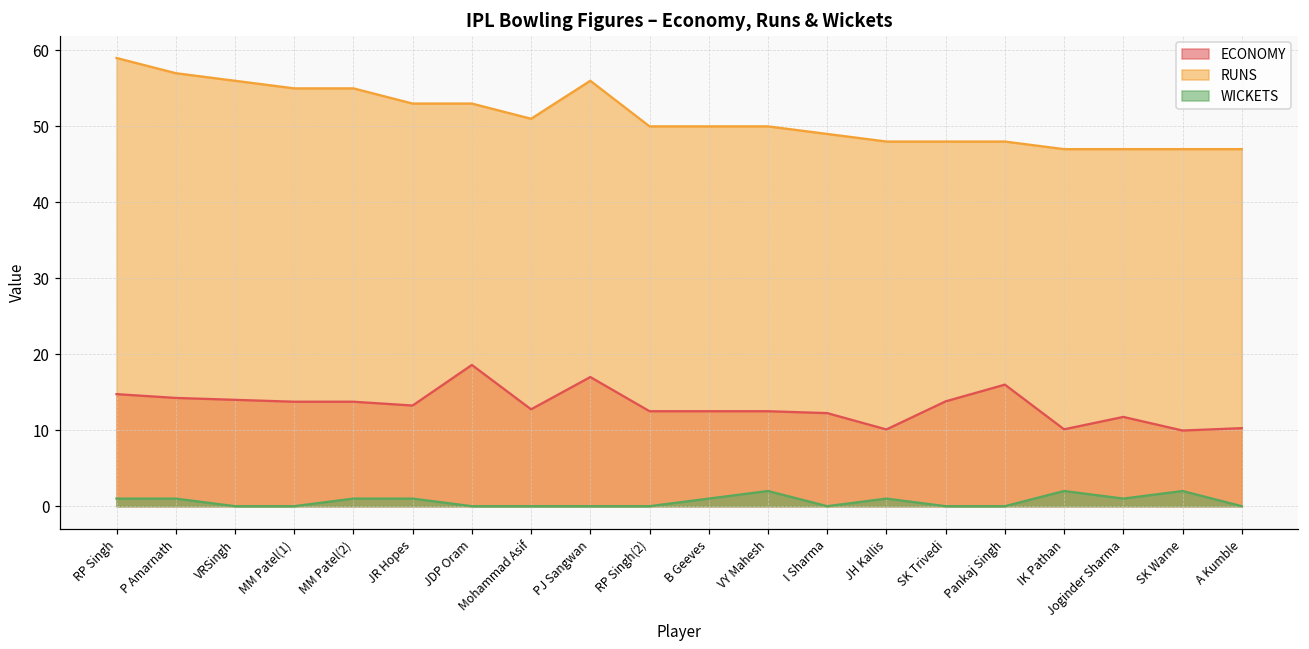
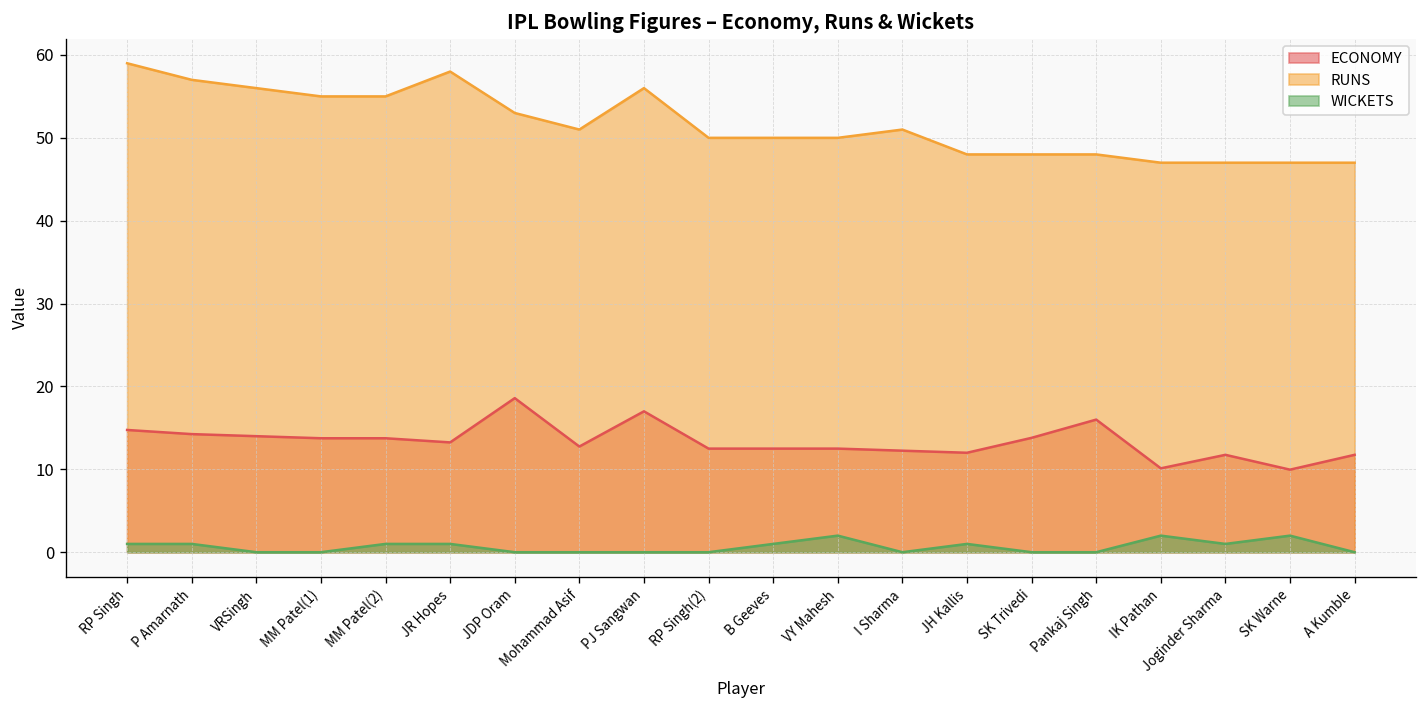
RUNS, JR Hopes: 53 -> 58
RUNS, I Sharma: 49 -> 51
ECONOMY, JH Kallis: 10 -> 12
ECONOMY, A Kumble: 10 -> 12
